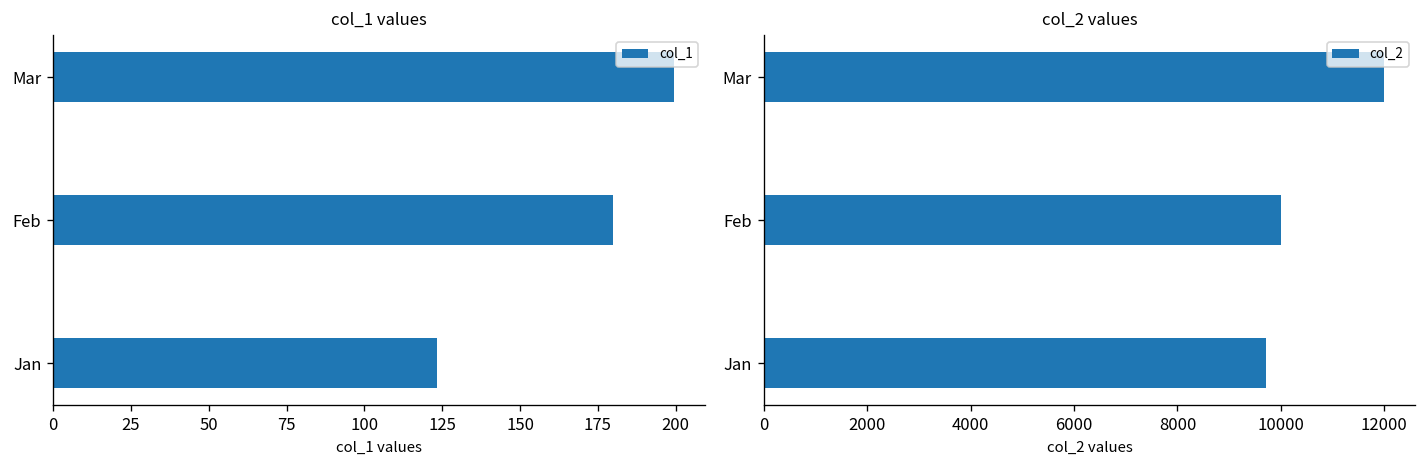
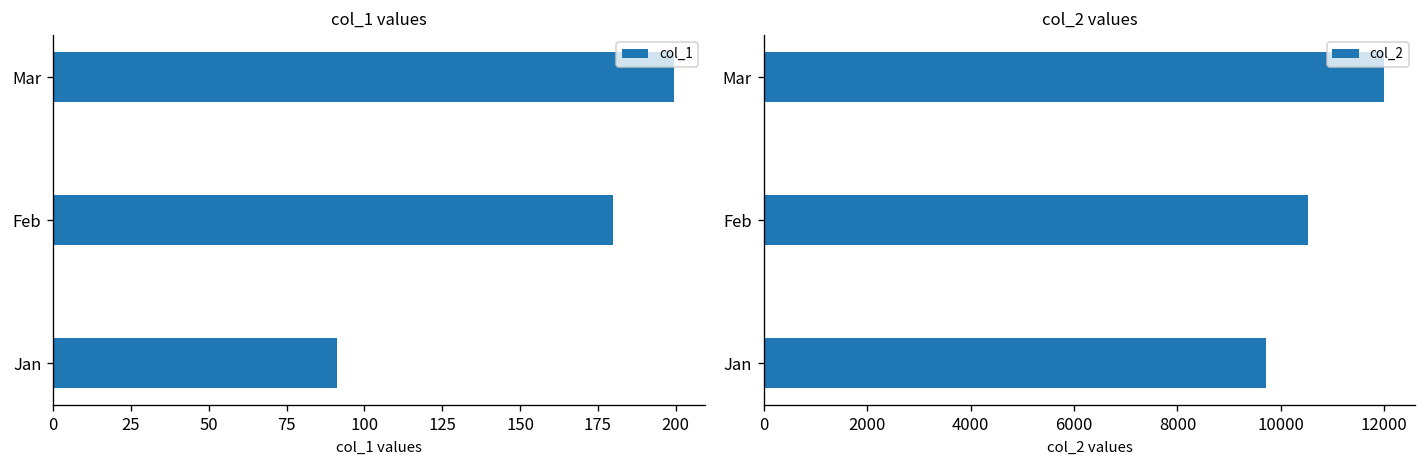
col_1 values, Jan: 123 -> 91
col_2 values, Feb: 10000 -> 10500
